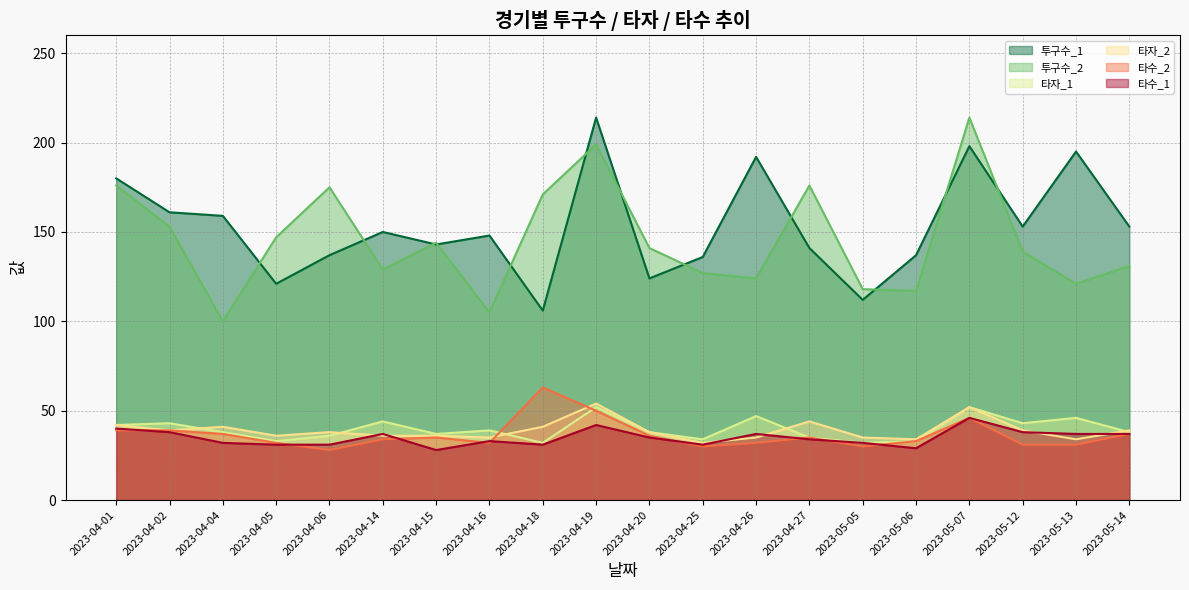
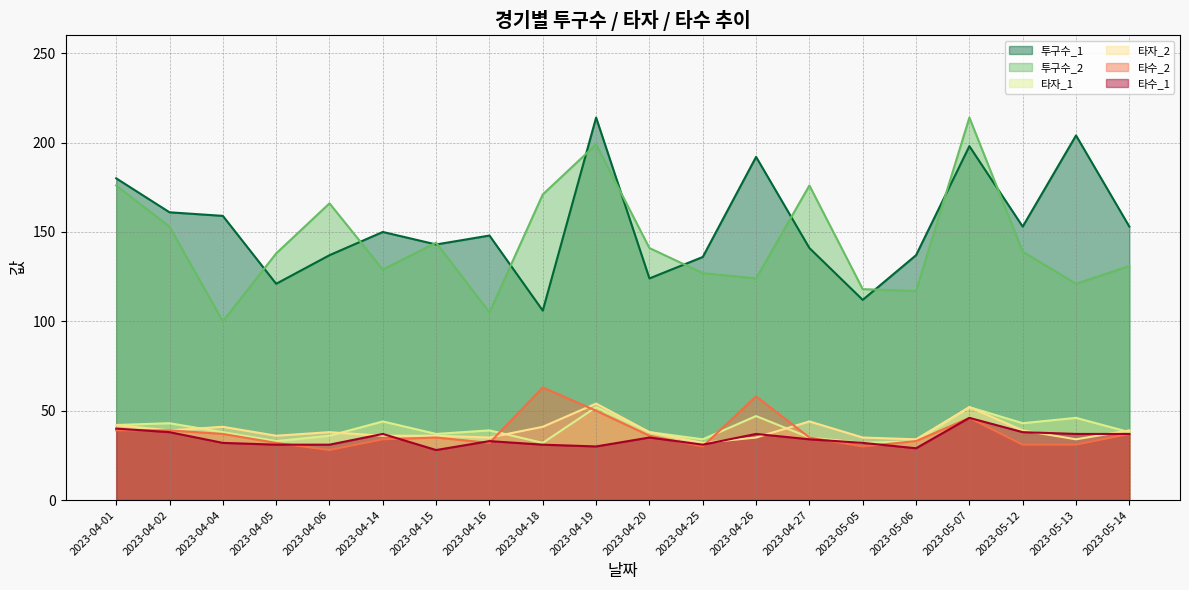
투구수_2, 2023-04-05: 147 -> 138
투구수_2, 2023-04-06: 175 -> 166
타수_1, 2023-04-19: 42 -> 30
타수_2, 2023-04-26: 32 -> 58
투구수_1, 2023-05-13: 195 -> 204
